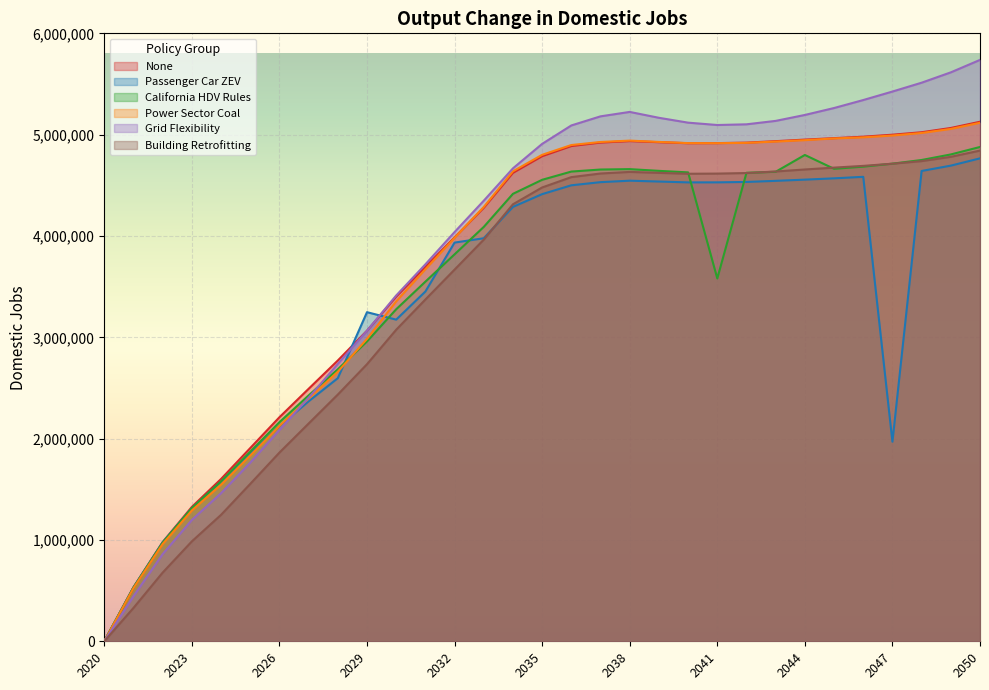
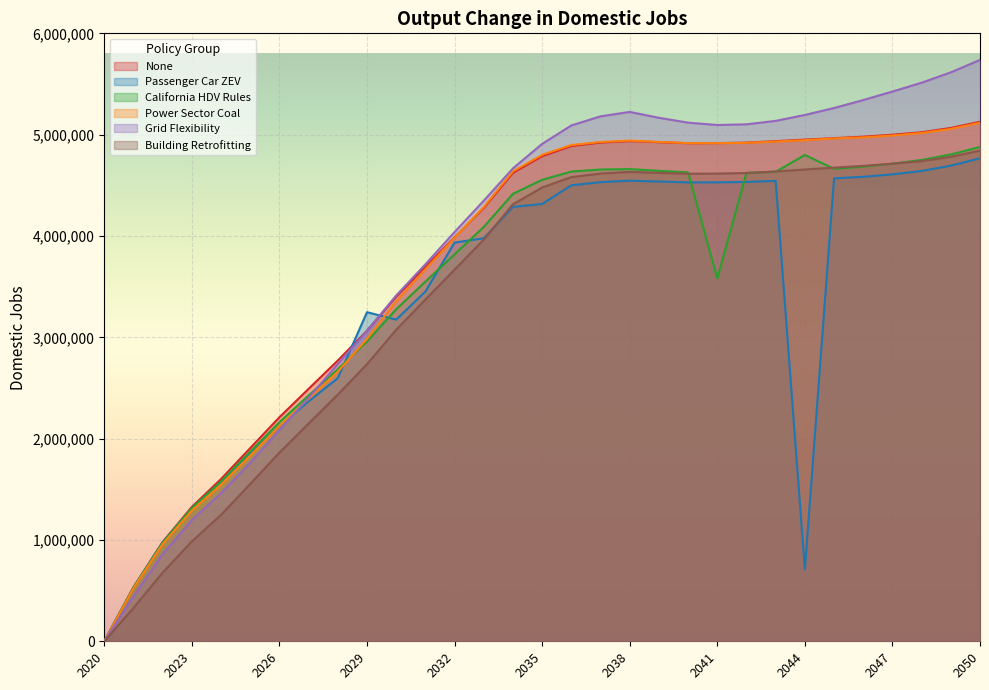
Passenger Car ZEV, 2035: 4,410,000 -> 4,320,000
Passenger Car ZEV, 2044: 4,560,000 -> 710,000
Passenger Car ZEV, 2047: 1,970,000 -> 4,610,000
